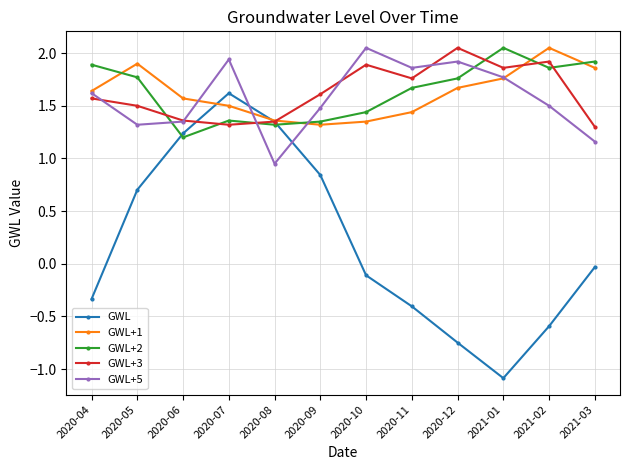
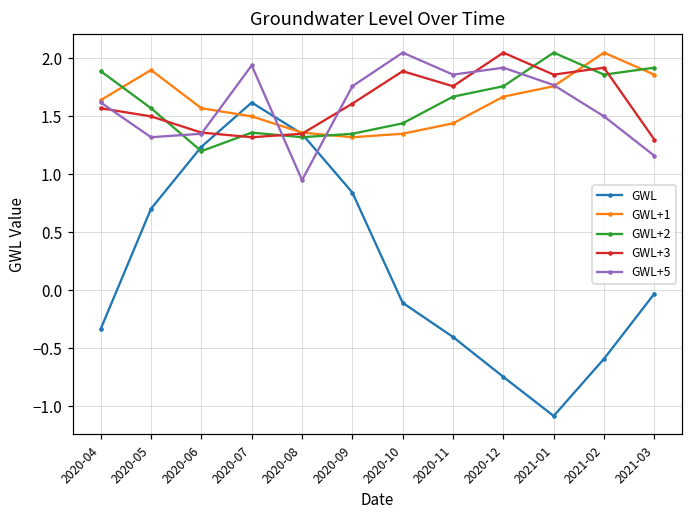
GWL+2, 2020-05: 1.77 -> 1.57
GWL+5, 2020-09: 1.48 -> 1.76
